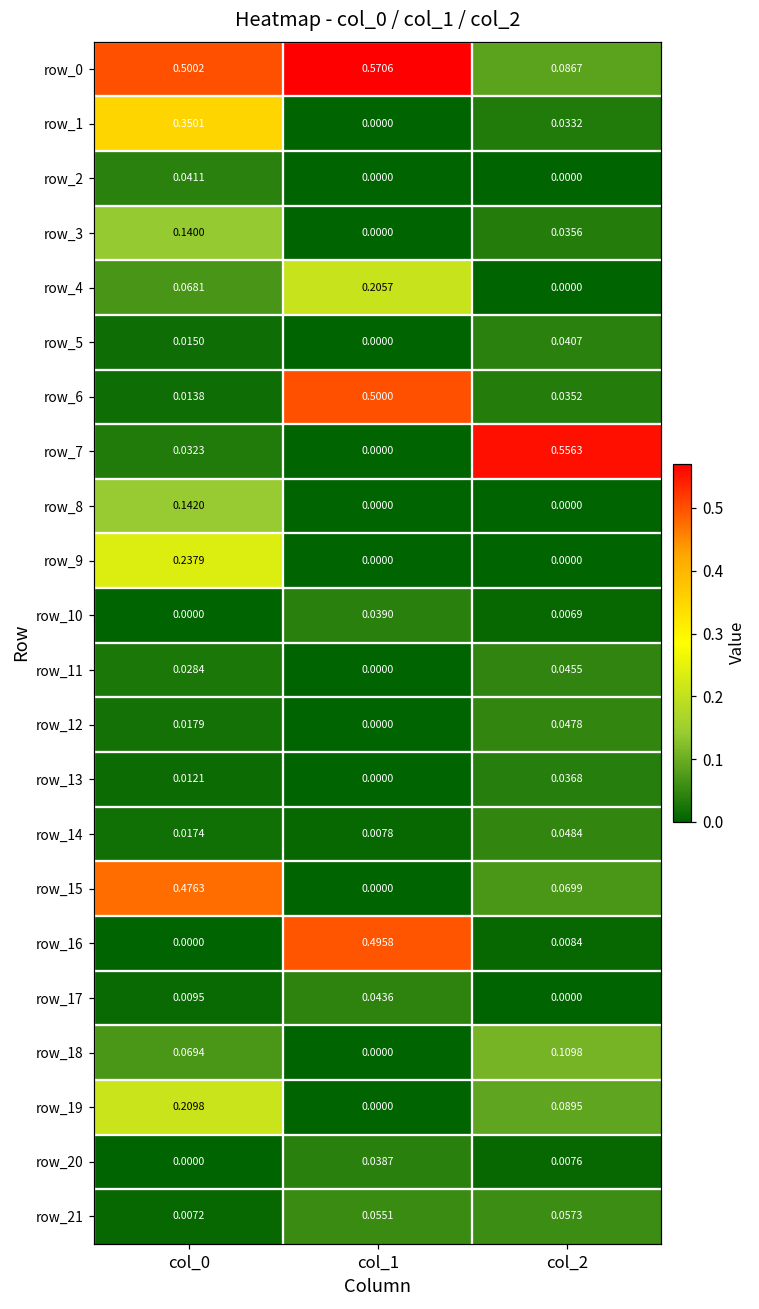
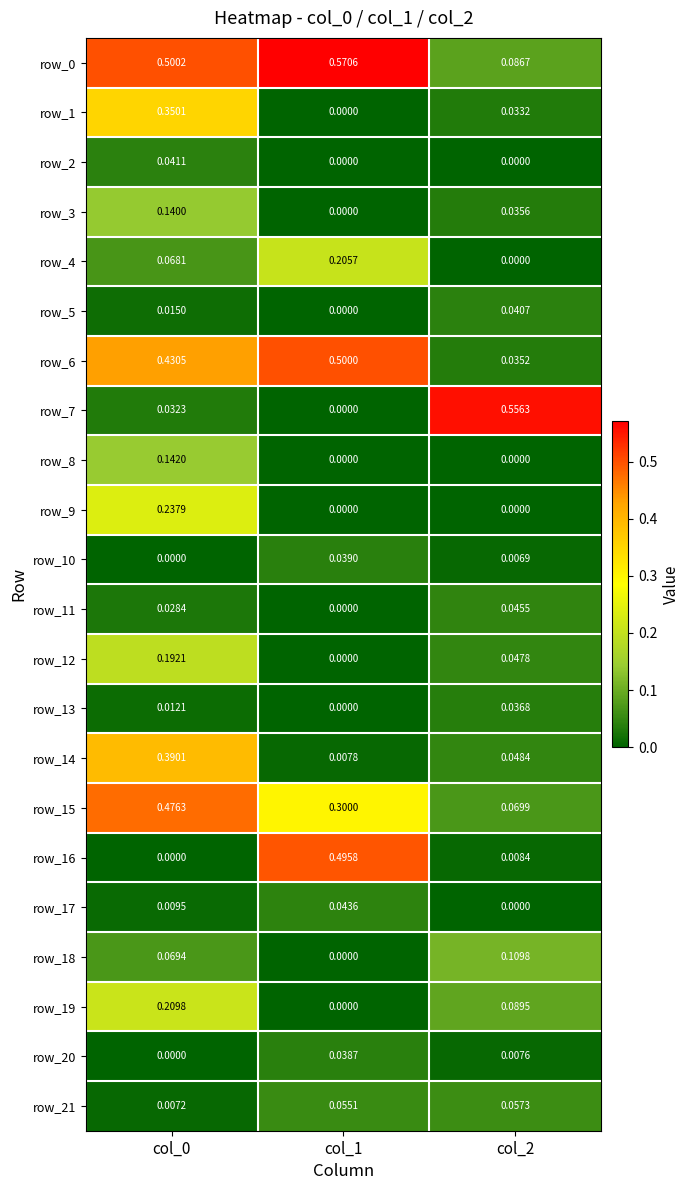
row_6, col_0: 0.0138 -> 0.4305
row_12, col_0: 0.0179 -> 0.1921
row_14, col_0: 0.0174 -> 0.3901
row_15, col_1: 0.0000 -> 0.3000
